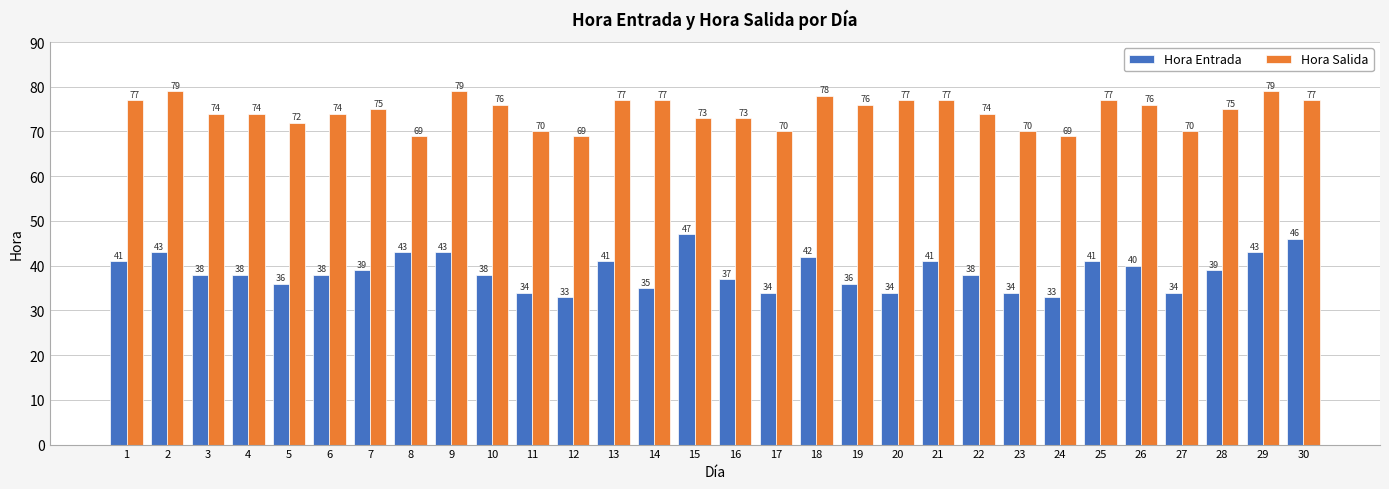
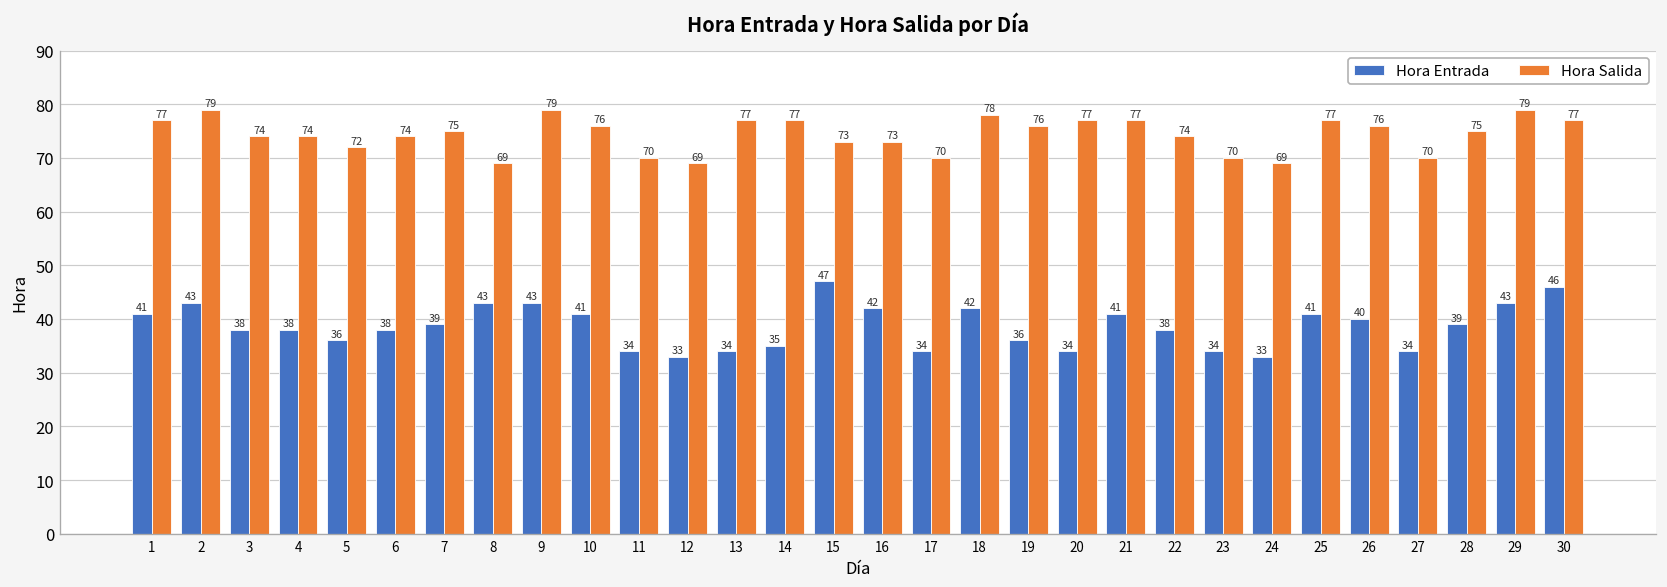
Hora Entrada, 10: 38 -> 41
Hora Entrada, 13: 41 -> 34
Hora Entrada, 16: 37 -> 42
